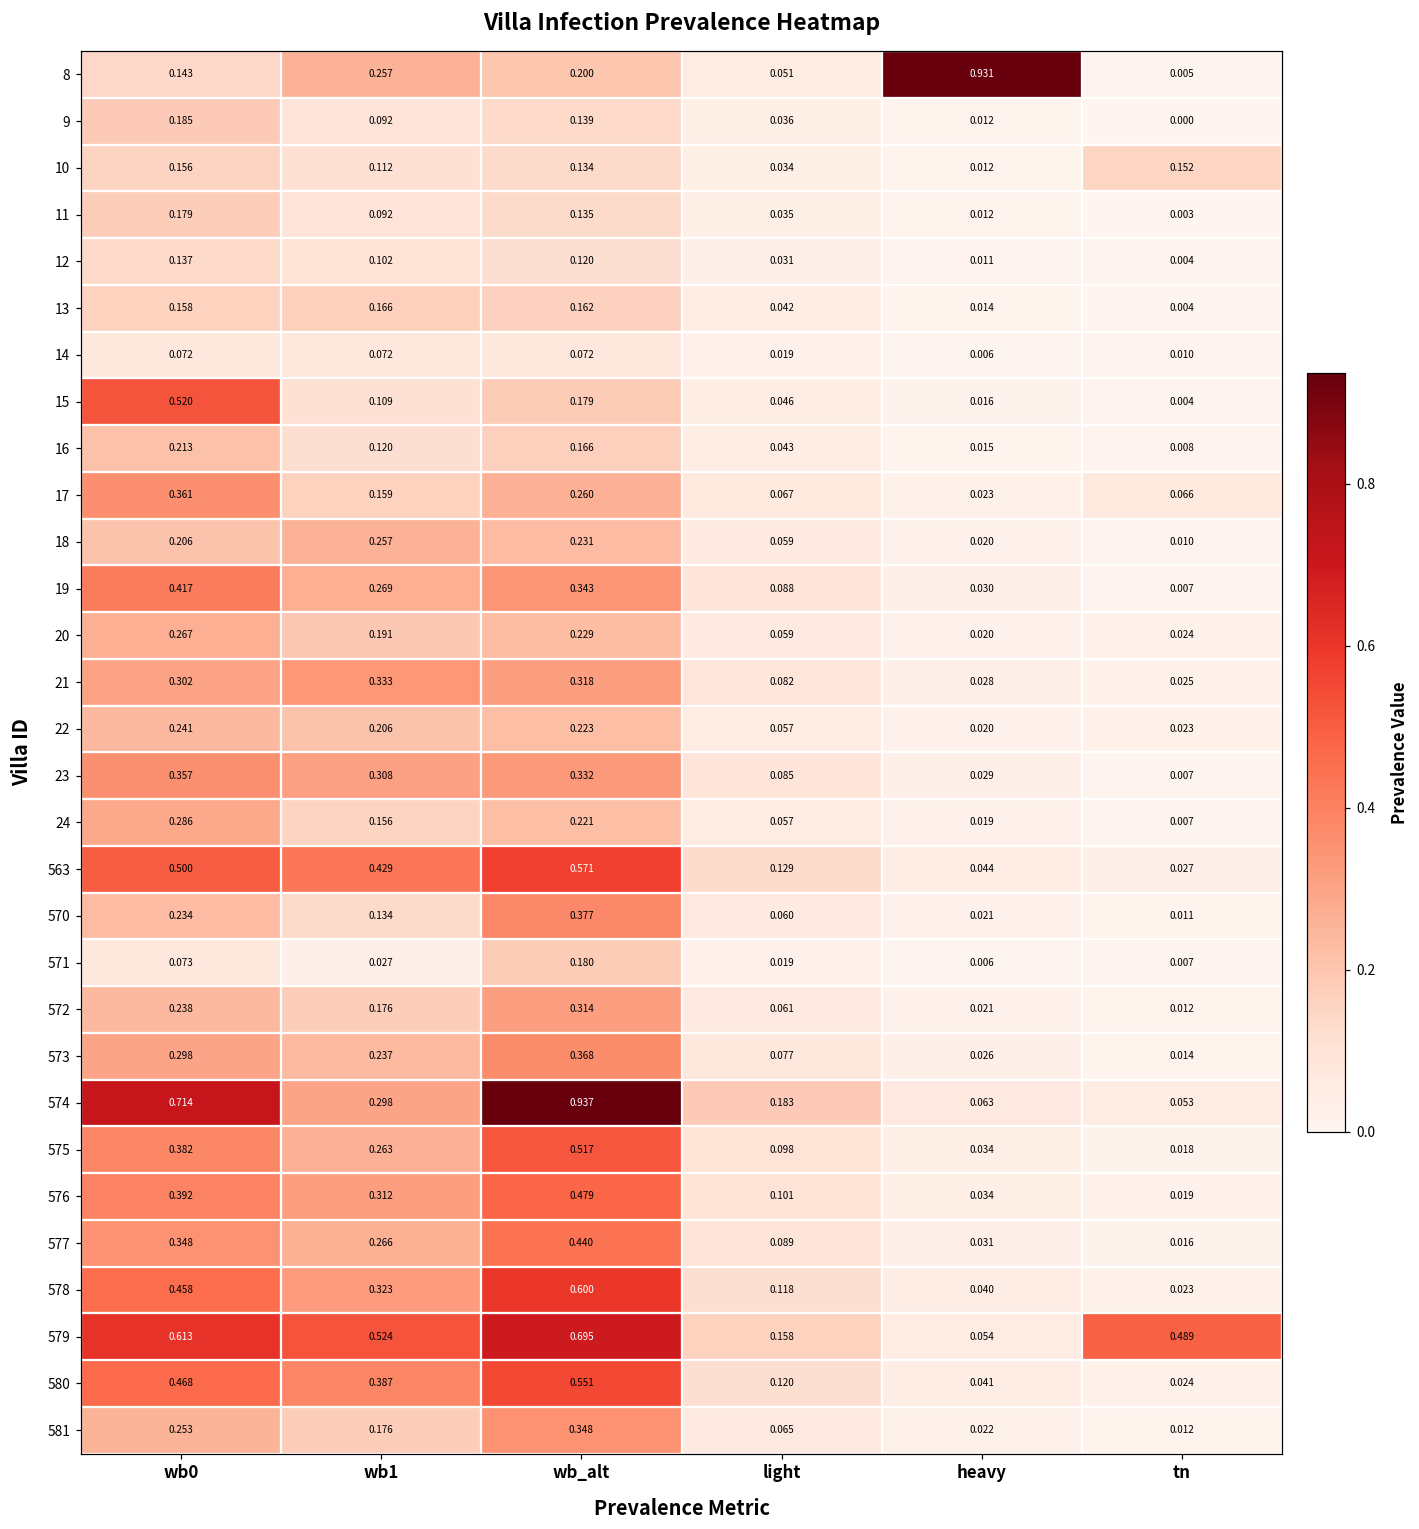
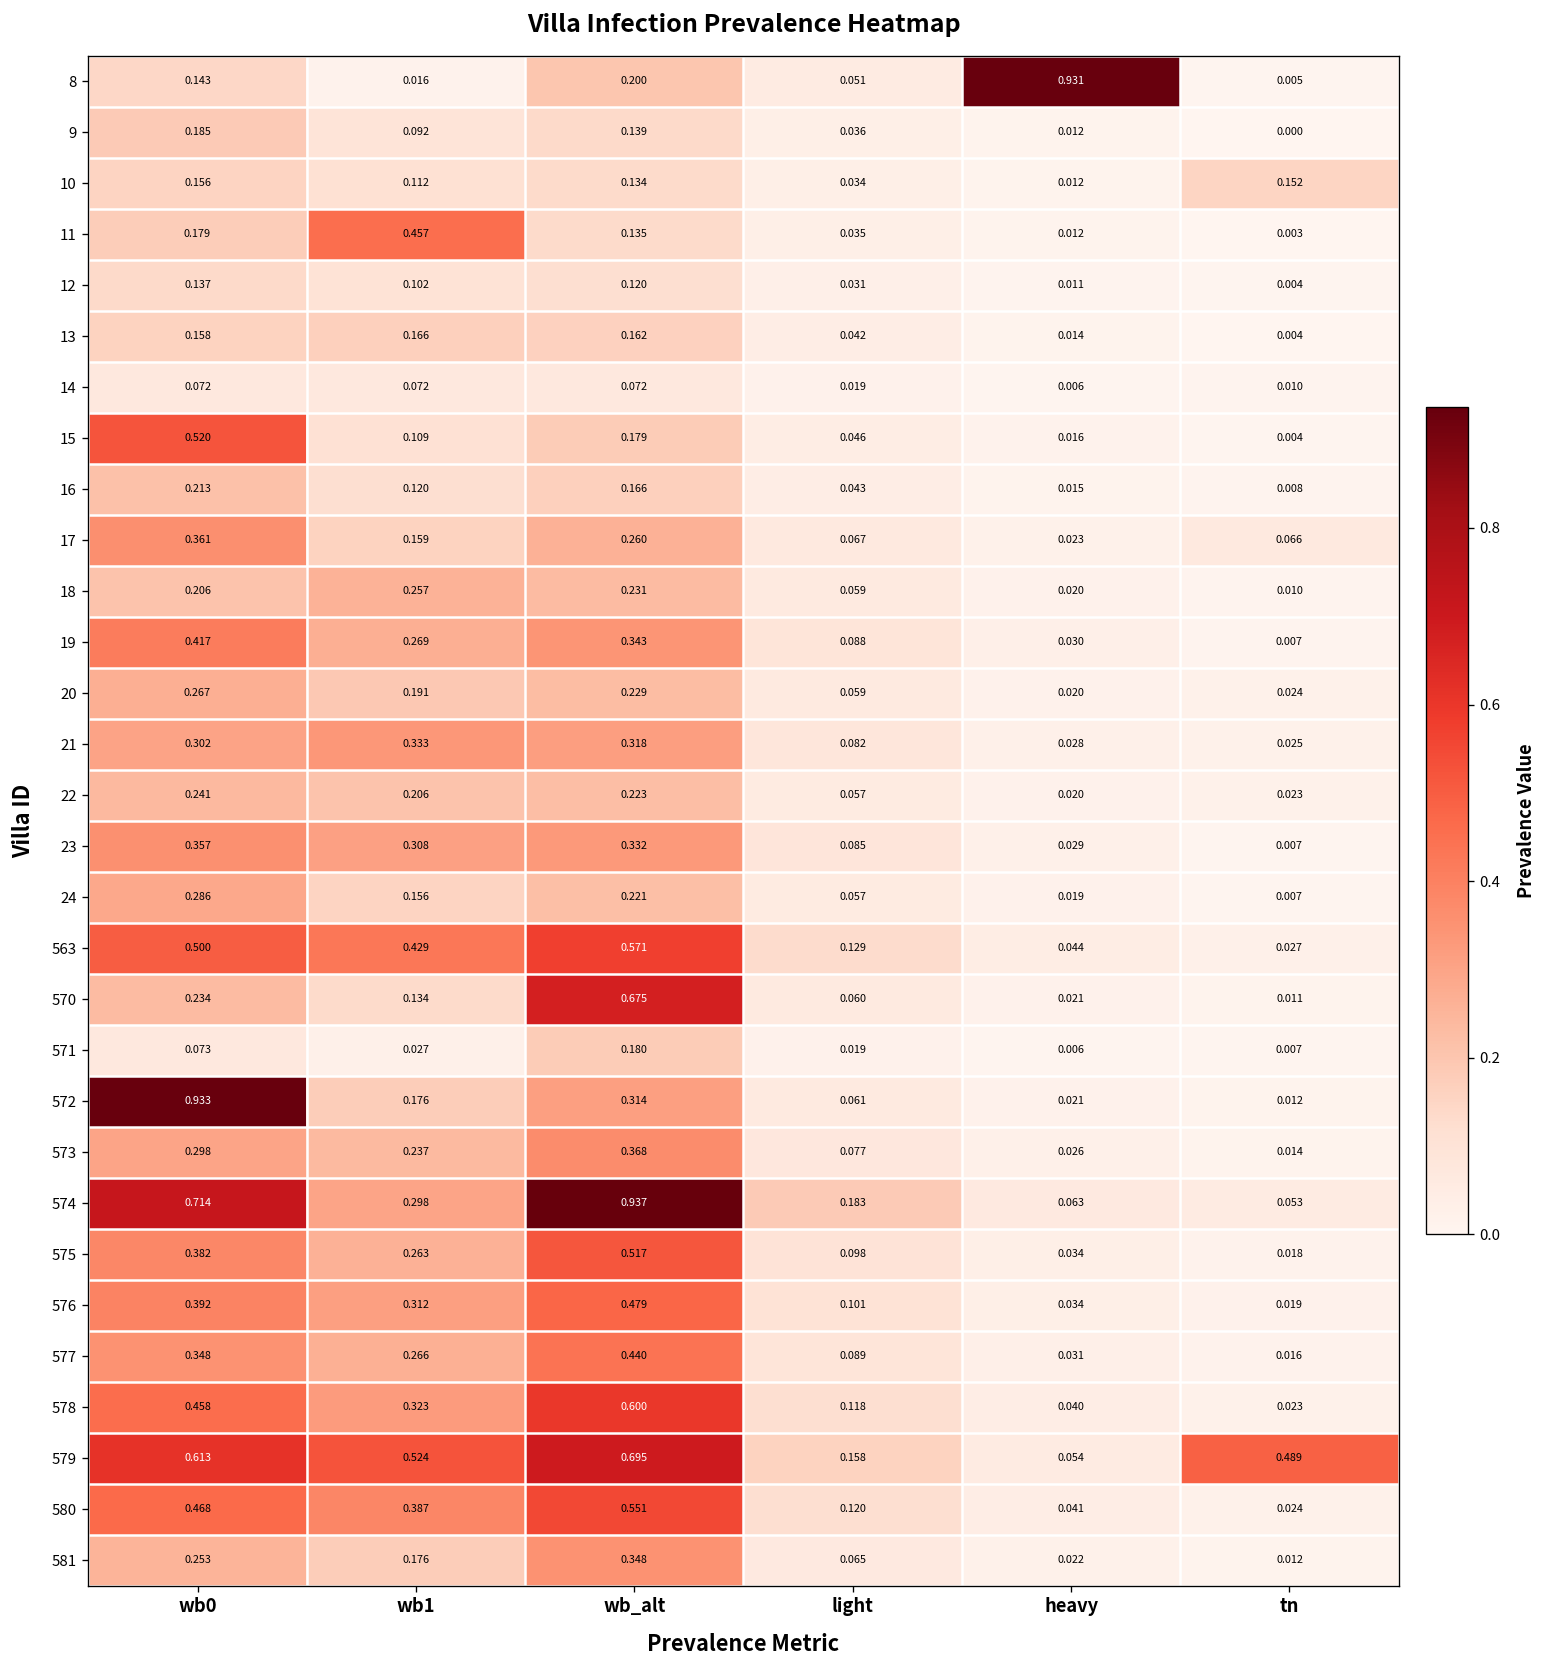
8, wb1: 0.257 -> 0.016
11, wb1: 0.092 -> 0.457
570, wb_alt: 0.377 -> 0.675
572, wb0: 0.238 -> 0.933
